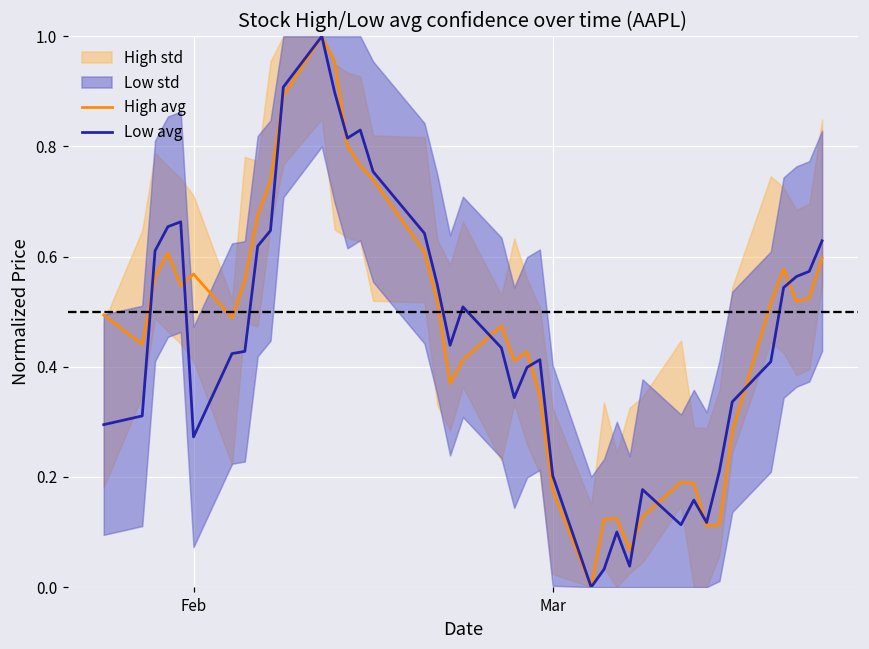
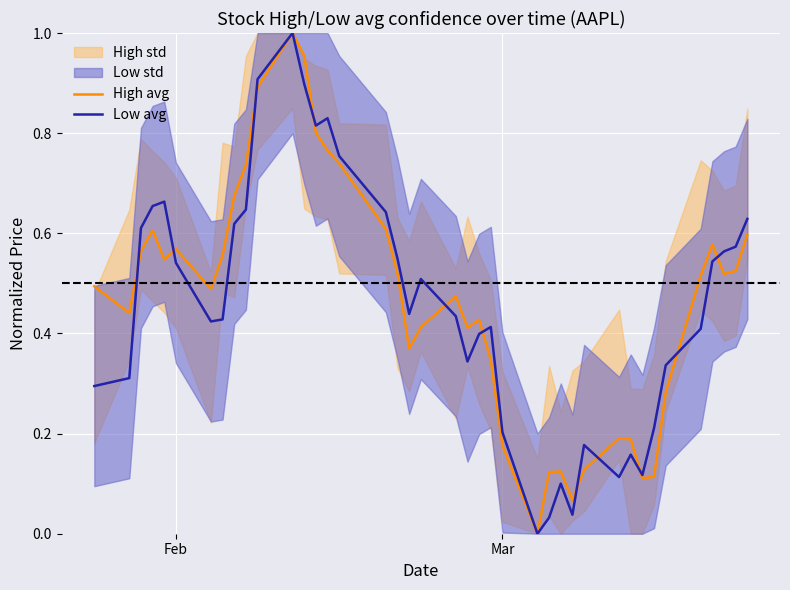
Low avg, Feb: 0.27 -> 0.54
